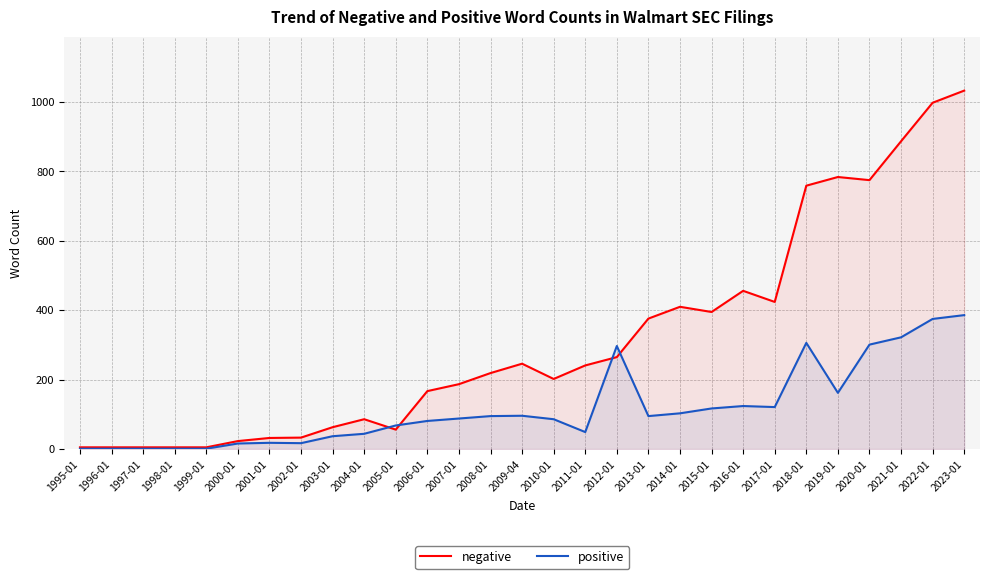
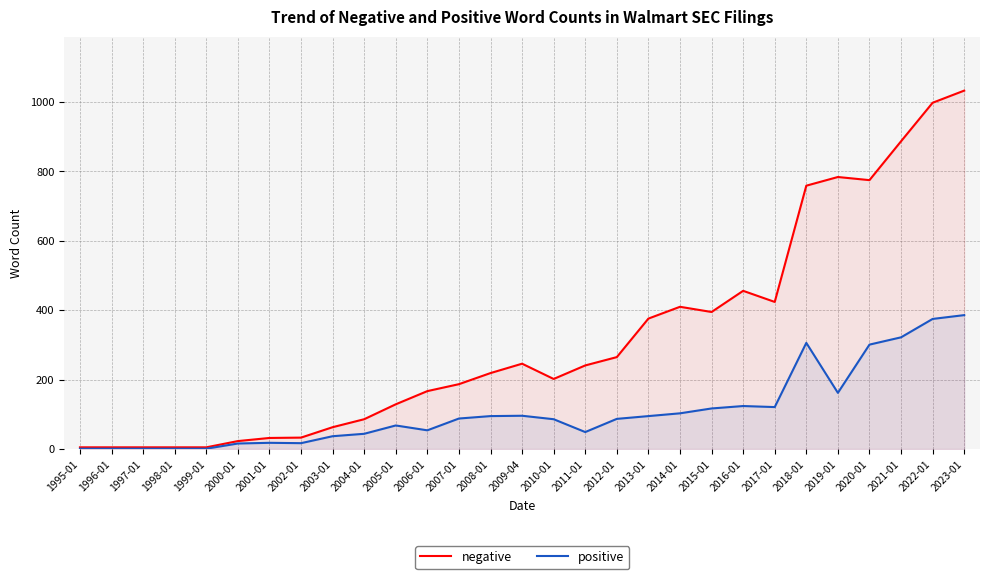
negative, 2005-01: 60 -> 130
positive, 2006-01: 80 -> 50
positive, 2012-01: 300 -> 90
